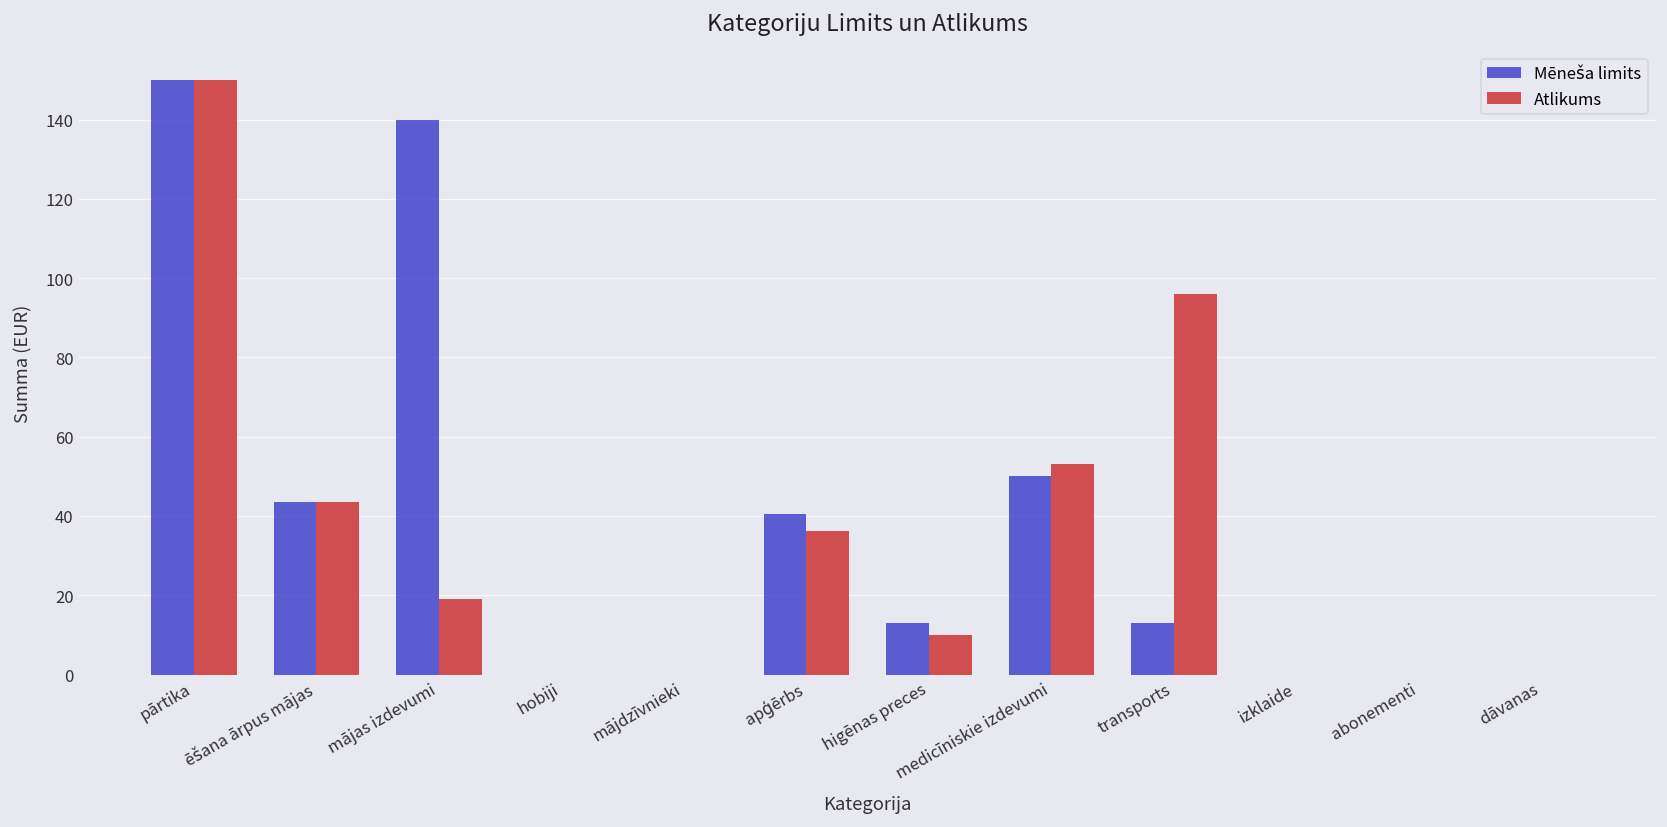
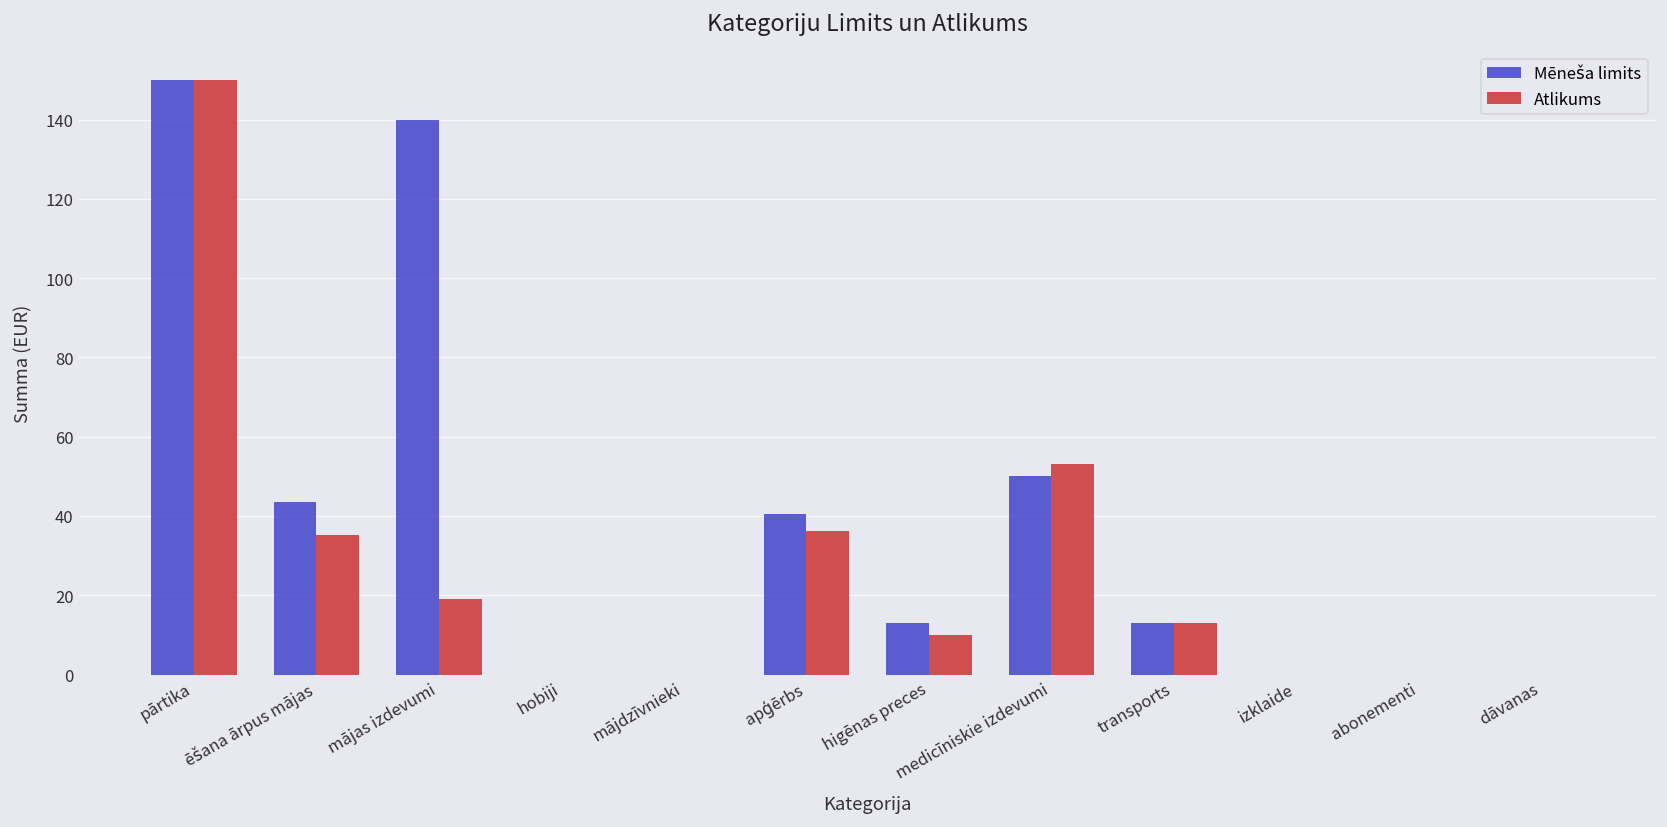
Atlikums, ēšana ārpus mājas: 44 -> 35
Atlikums, transports: 96 -> 13
